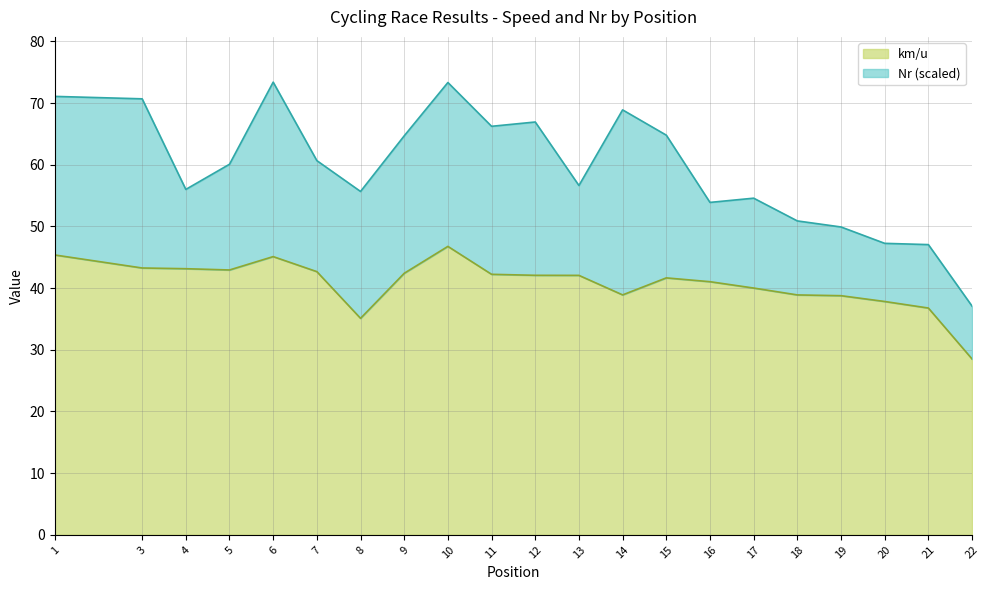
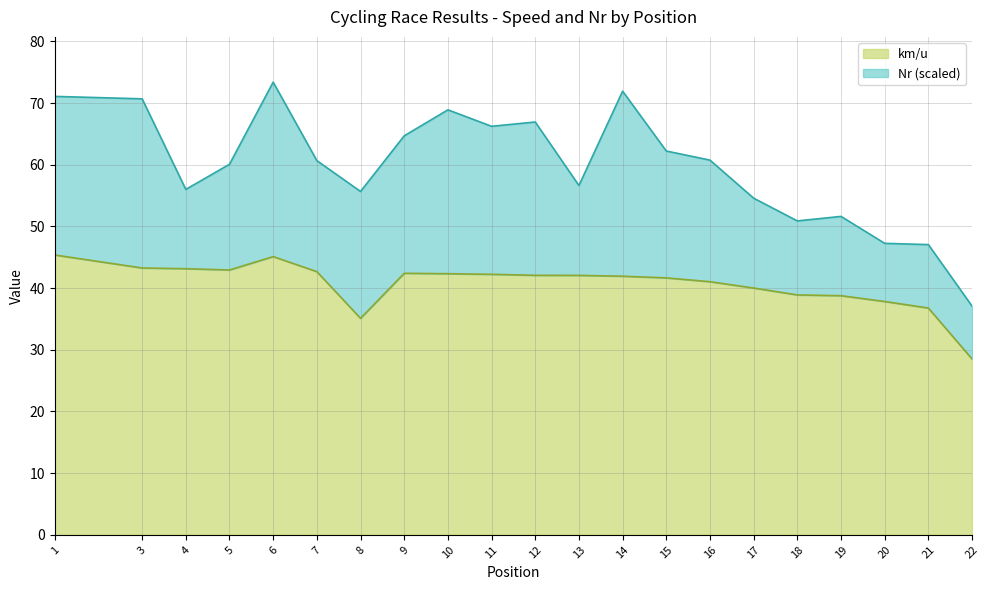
km/u, 10: 47 -> 42
km/u, 14: 39 -> 42
Nr (scaled), 15: 23 -> 21
Nr (scaled), 16: 13 -> 20
Nr (scaled), 19: 11 -> 13
